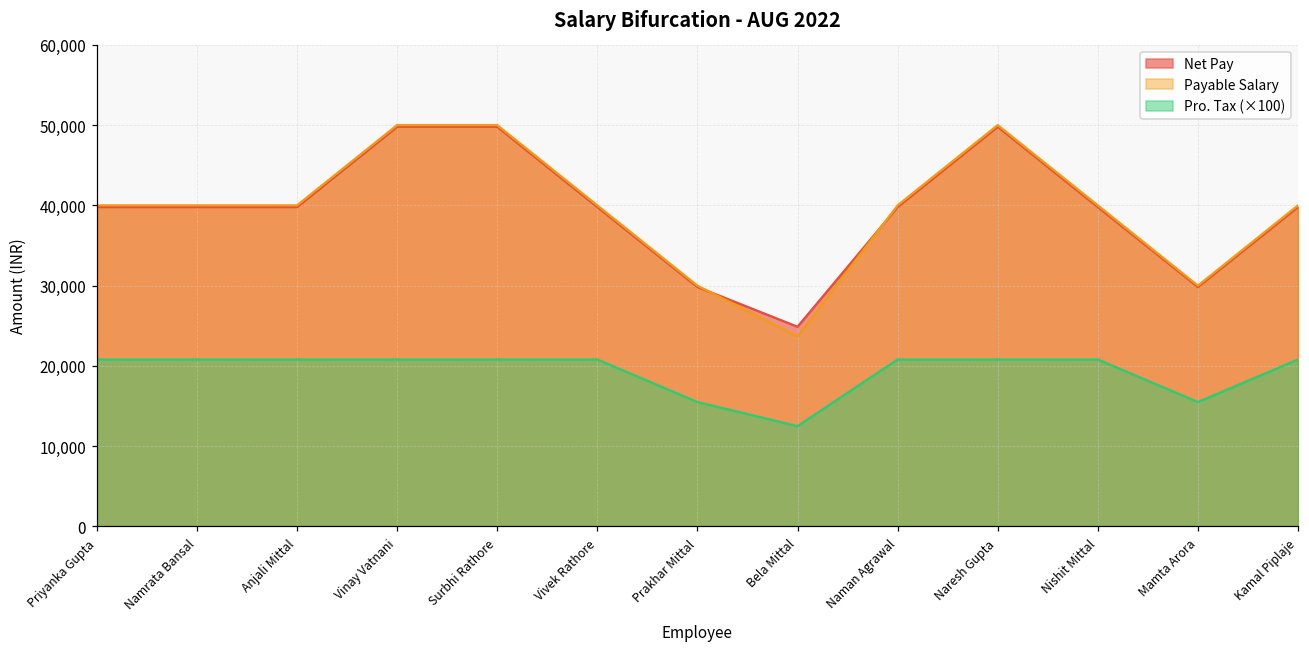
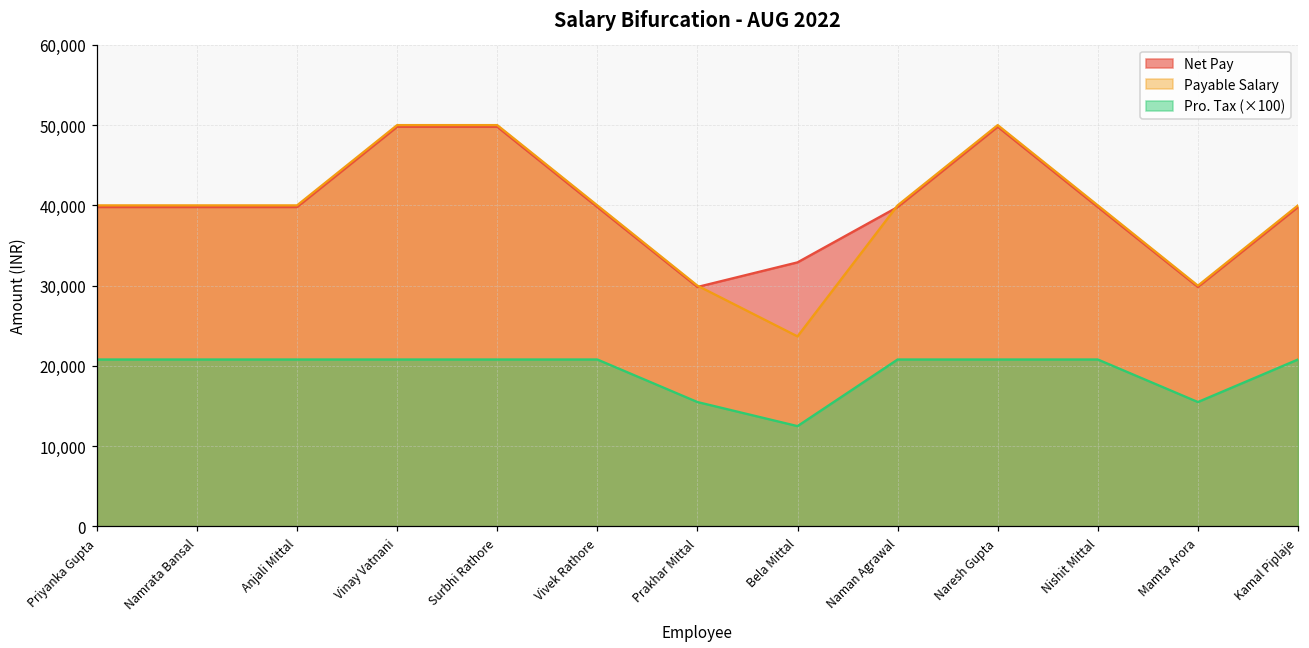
Net Pay, Bela Mittal: 25,000 -> 33,000
